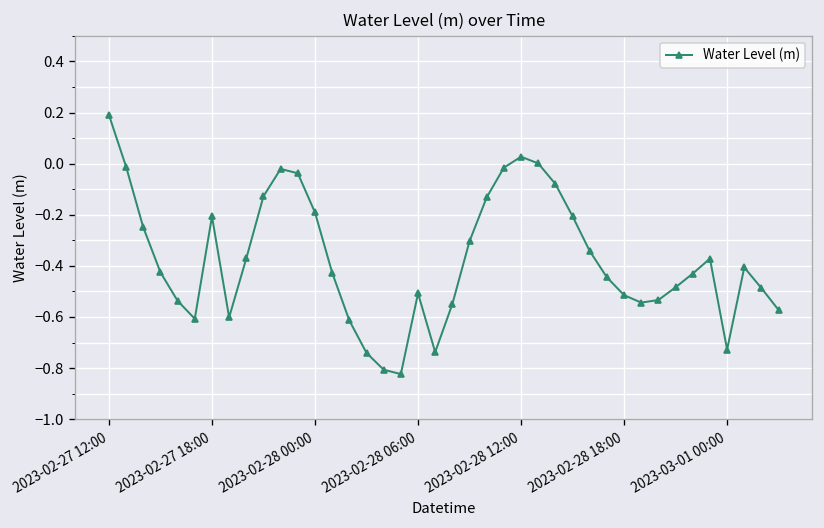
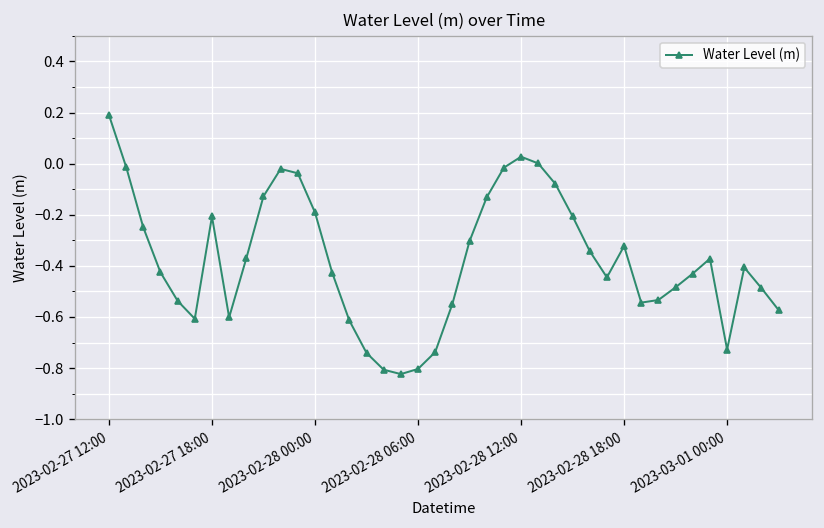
2023-02-28 06:00: -0.51 -> -0.80
2023-02-28 18:00: -0.51 -> -0.32
